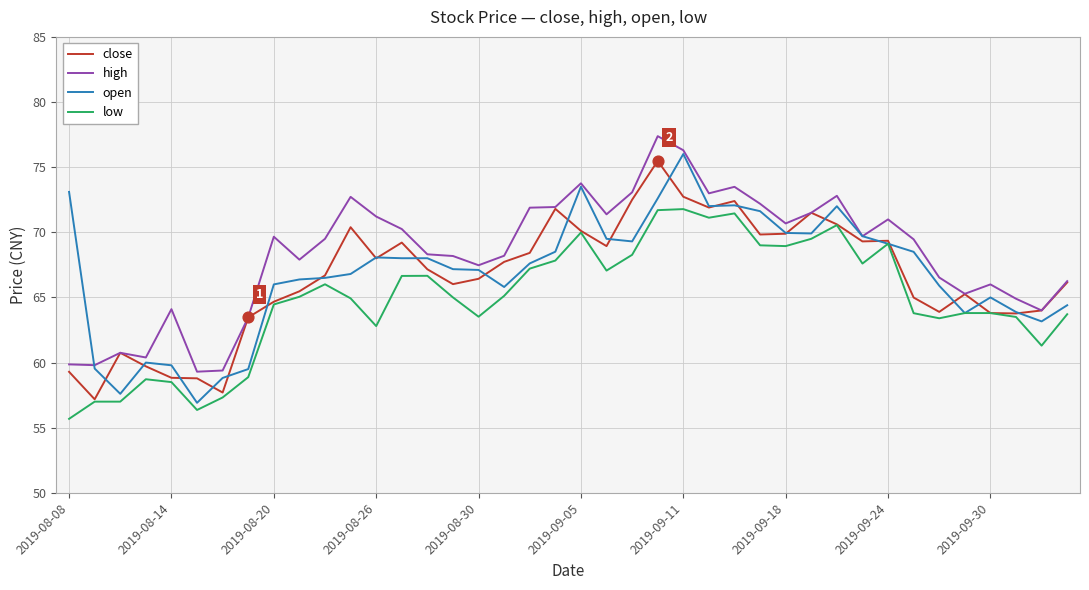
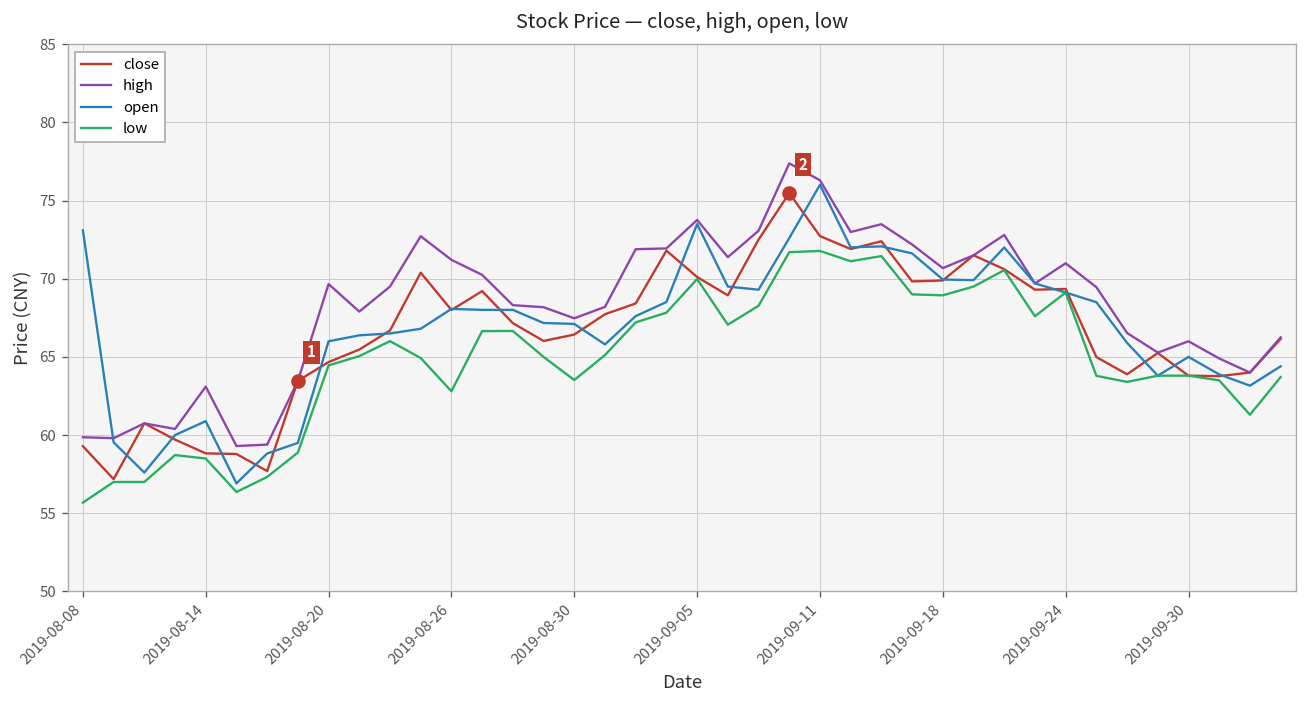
high, 2019-08-14: 64.1 -> 63.1
open, 2019-08-14: 59.8 -> 60.9
